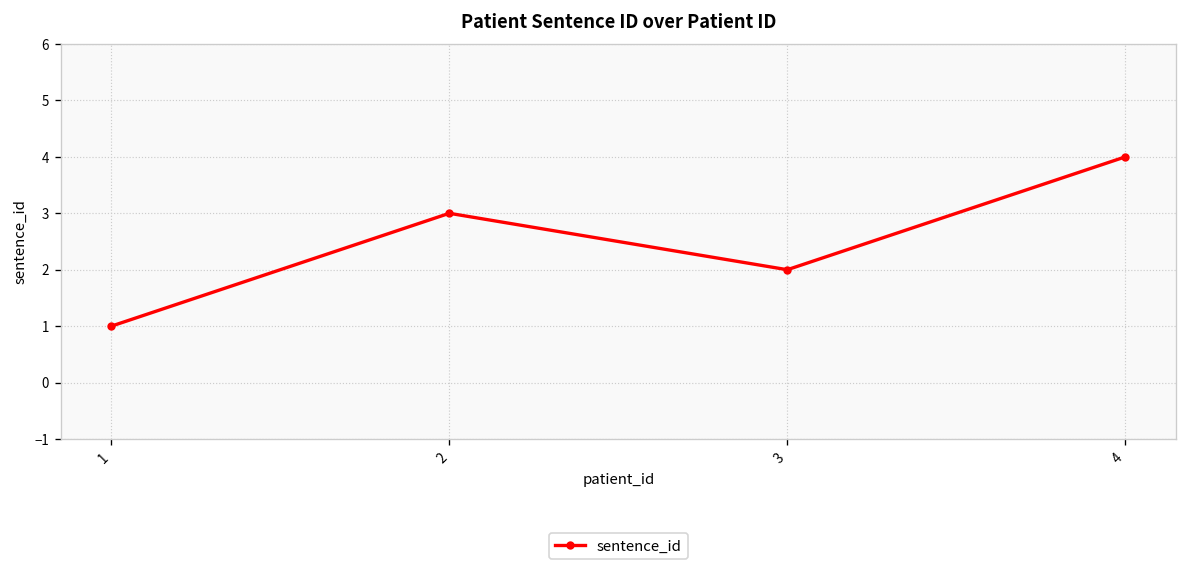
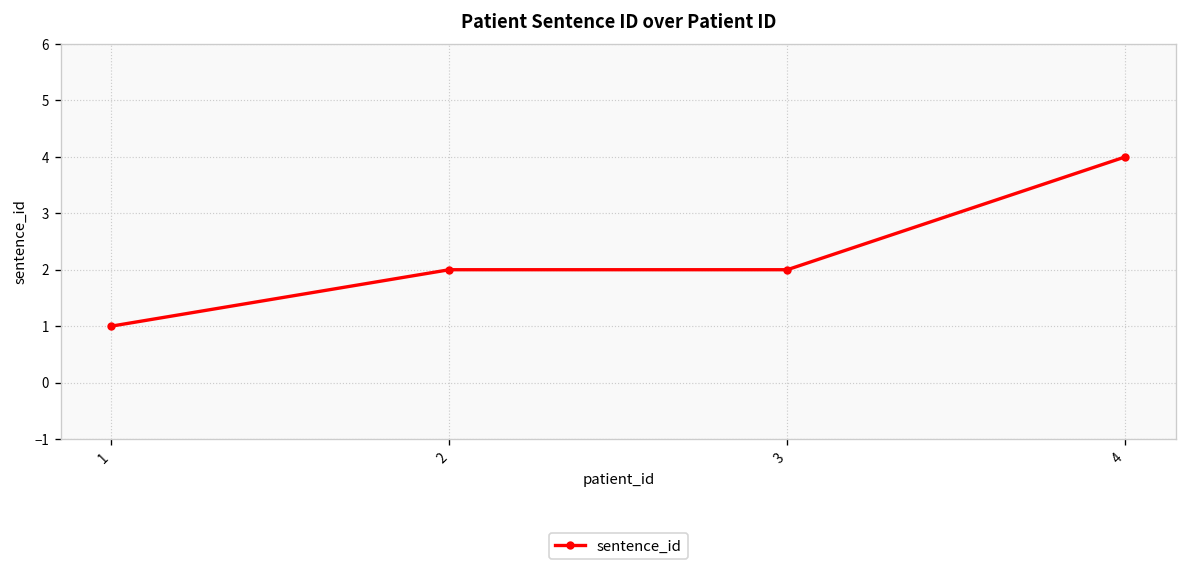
2: 3 -> 2
